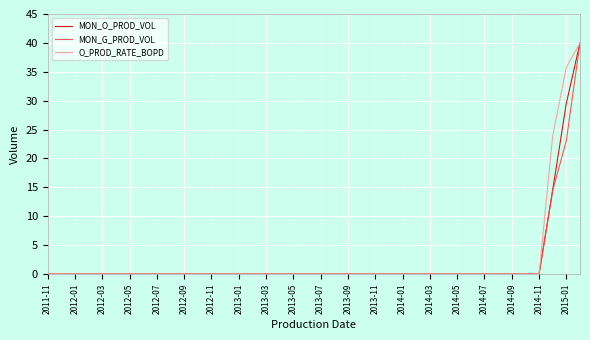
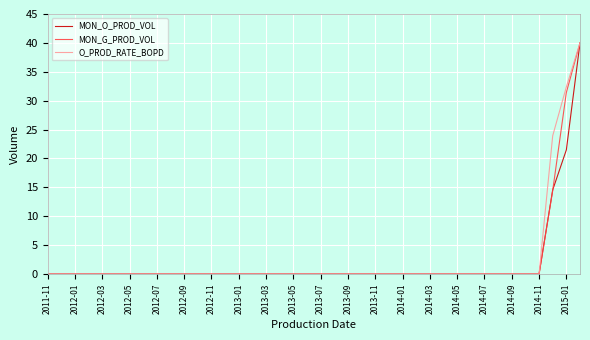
MON_O_PROD_VOL, 2015-01: 30 -> 21
MON_G_PROD_VOL, 2015-01: 23 -> 31
O_PROD_RATE_BOPD, 2015-01: 36 -> 32
